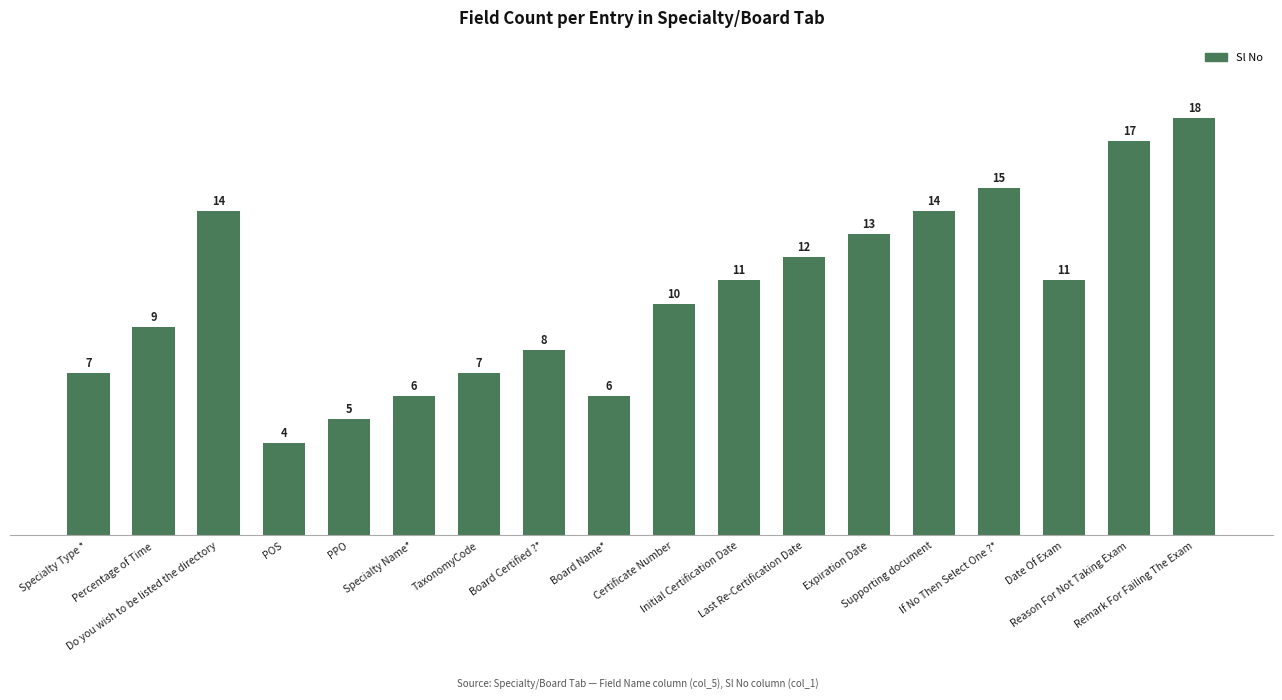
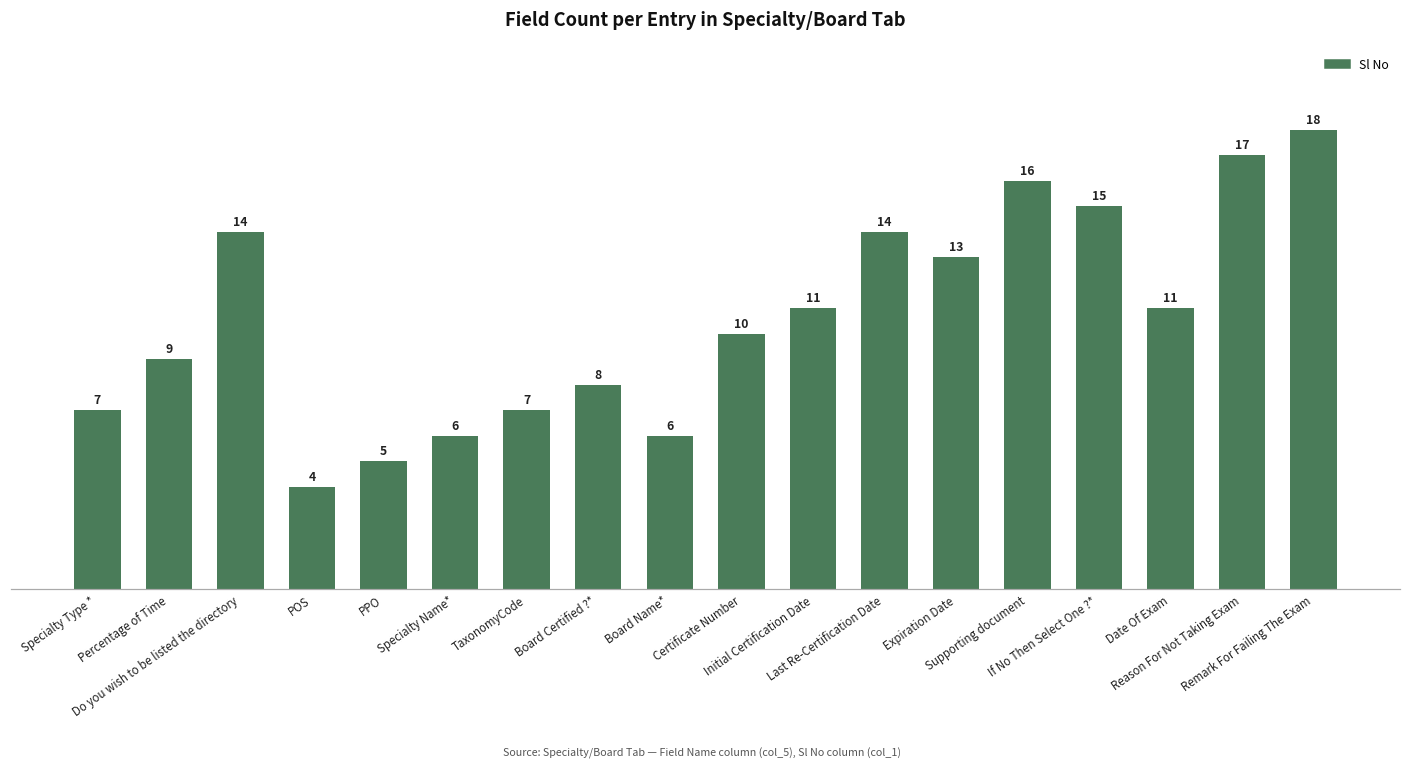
Last Re-Certification Date: 12 -> 14
Supporting document: 14 -> 16
